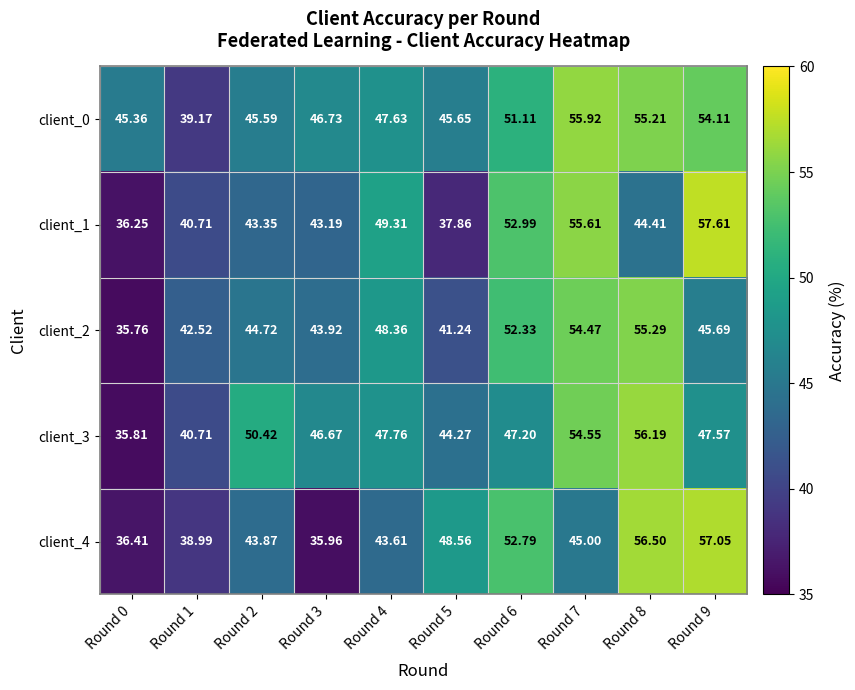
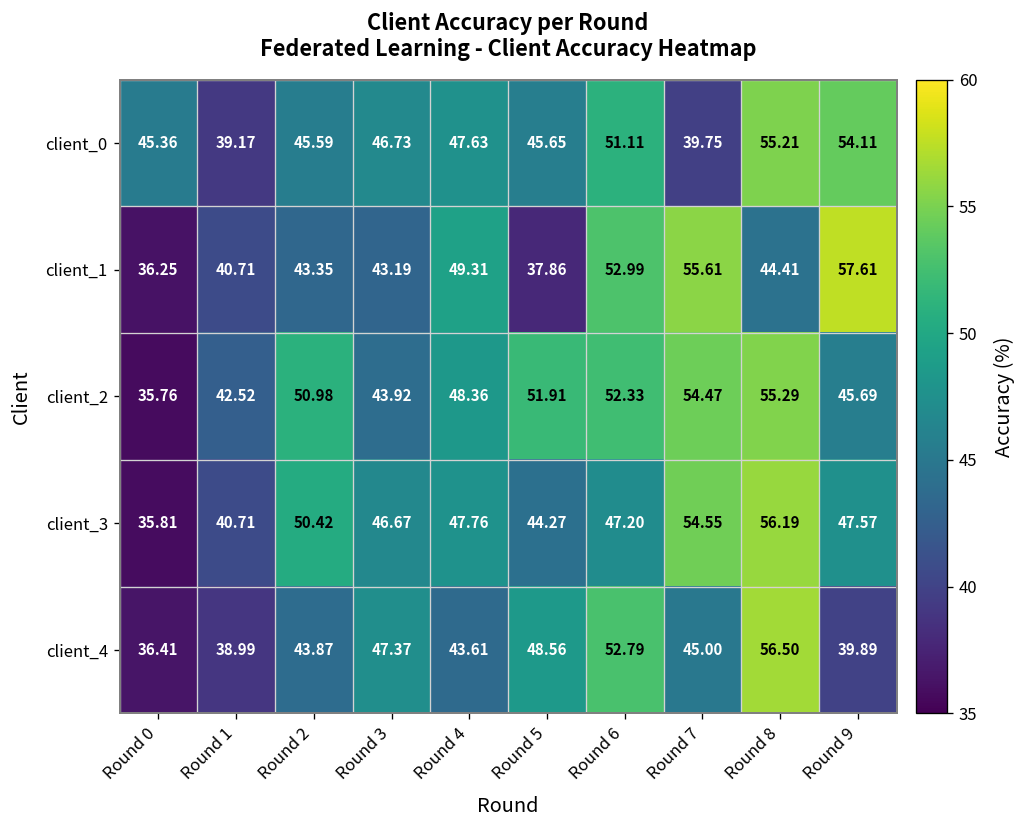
client_0, Round 7: 55.92 -> 39.75
client_2, Round 2: 44.72 -> 50.98
client_2, Round 5: 41.24 -> 51.91
client_4, Round 3: 35.96 -> 47.37
client_4, Round 9: 57.05 -> 39.89
